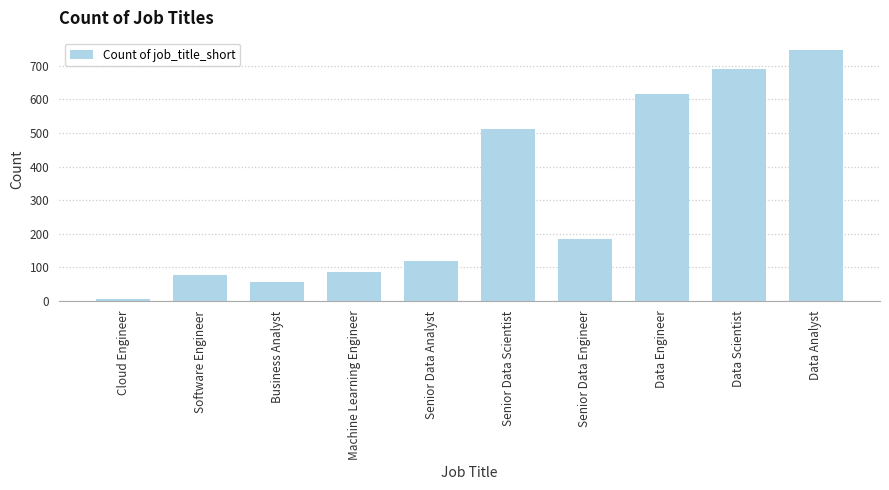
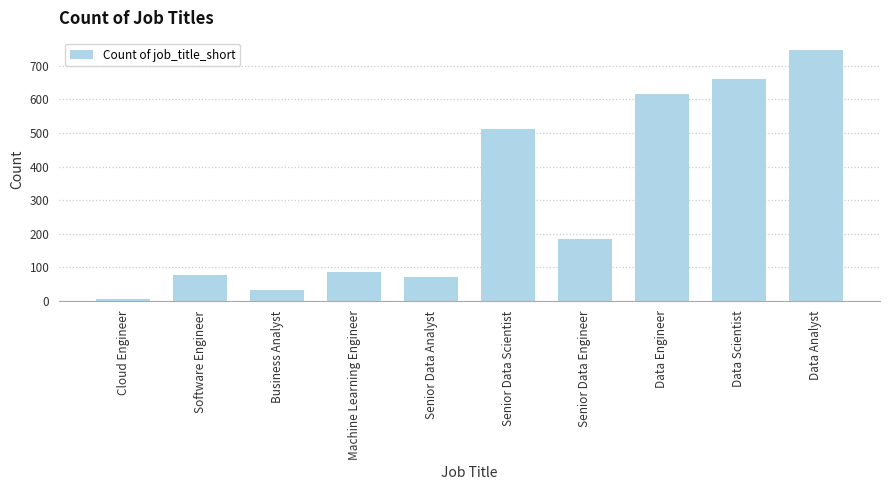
Business Analyst: 60 -> 30
Senior Data Analyst: 120 -> 70
Data Scientist: 690 -> 660
